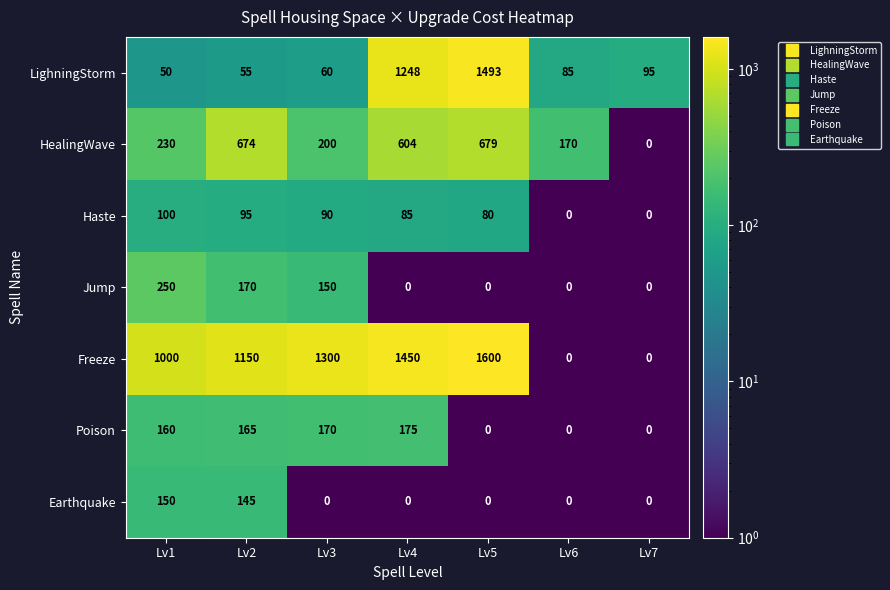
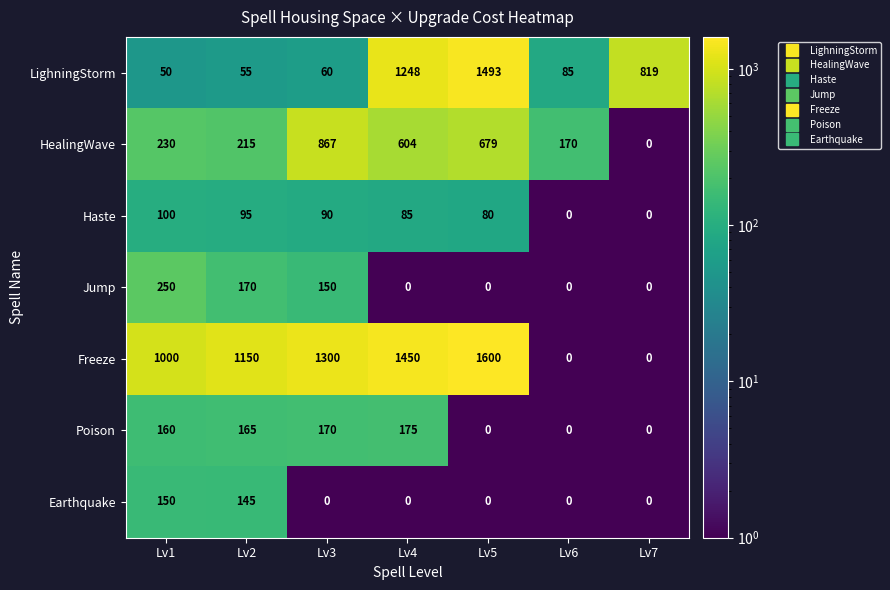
LighningStorm, Lv7: 95 -> 819
HealingWave, Lv2: 674 -> 215
HealingWave, Lv3: 200 -> 867
